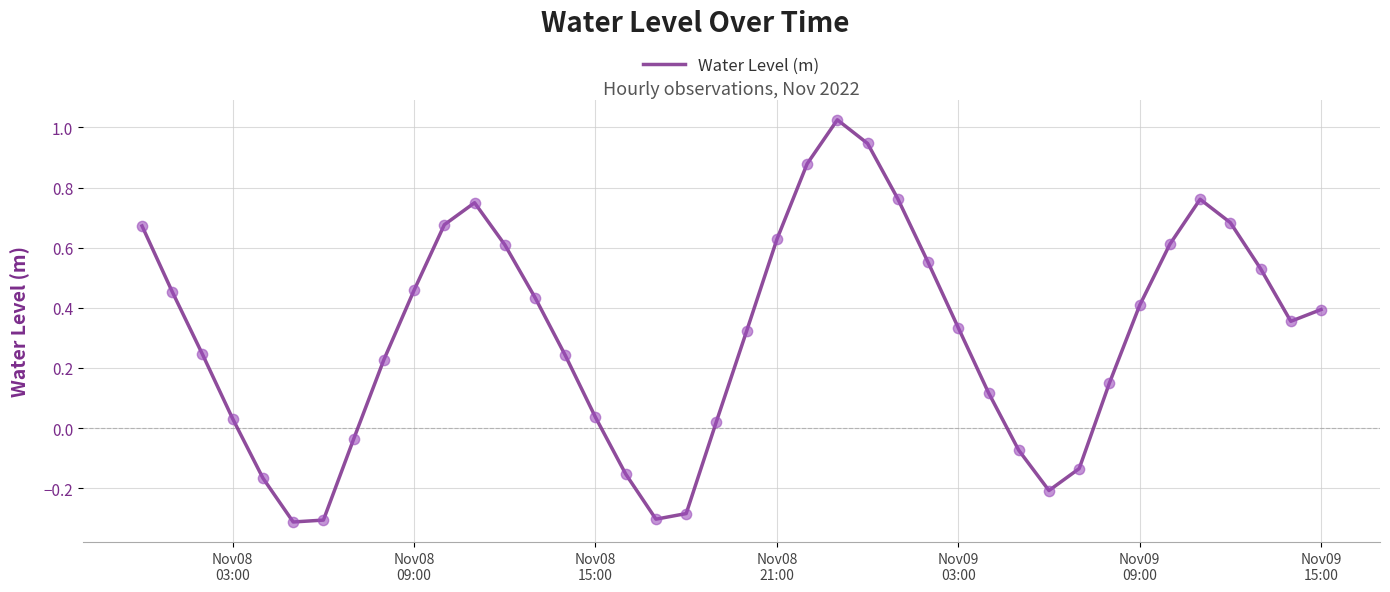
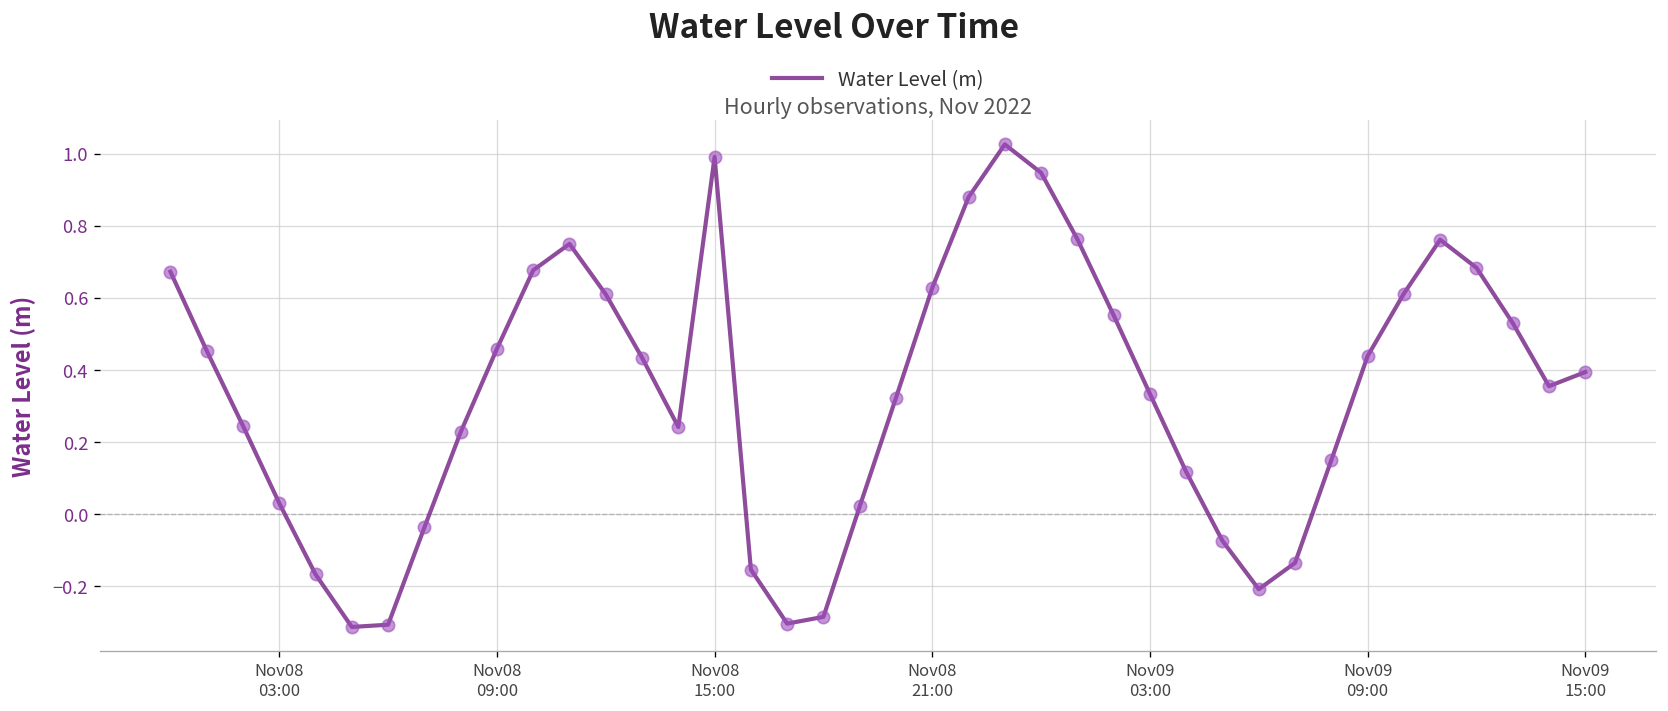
Nov08 15:00: 0.04 -> 0.99
Nov09 09:00: 0.41 -> 0.44
